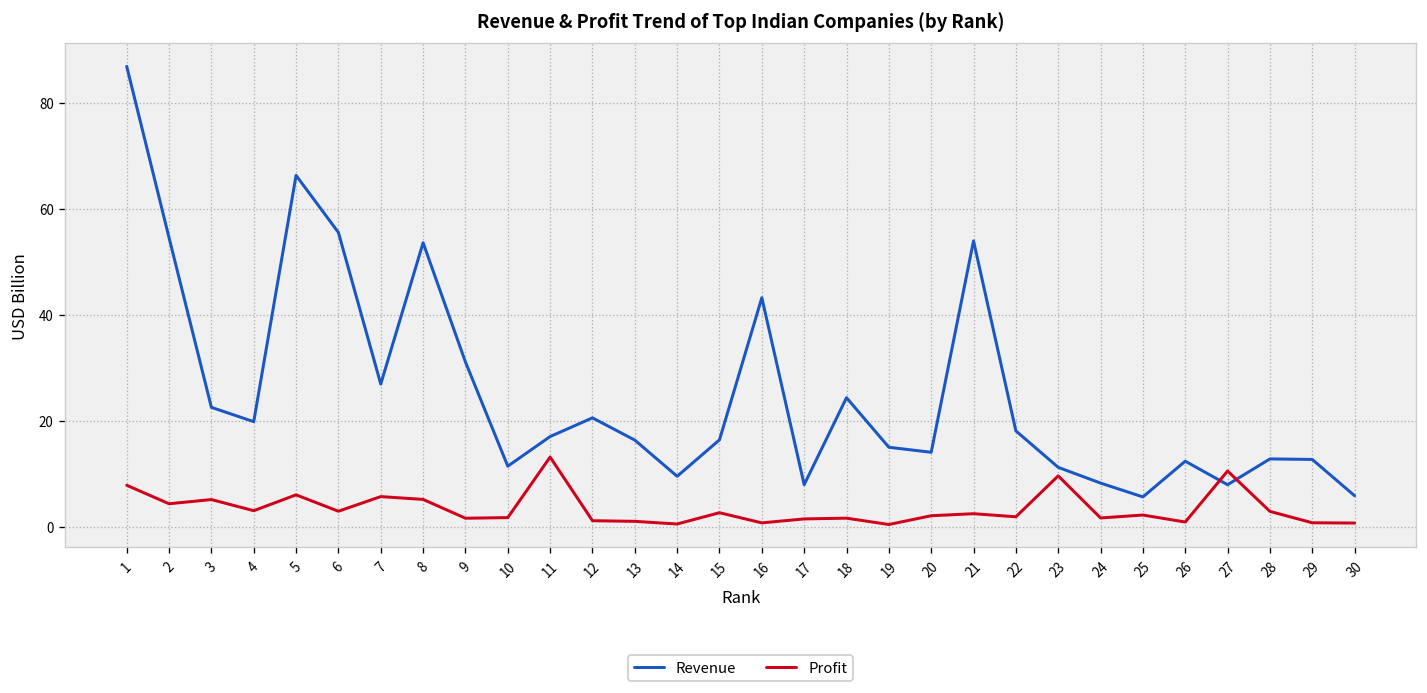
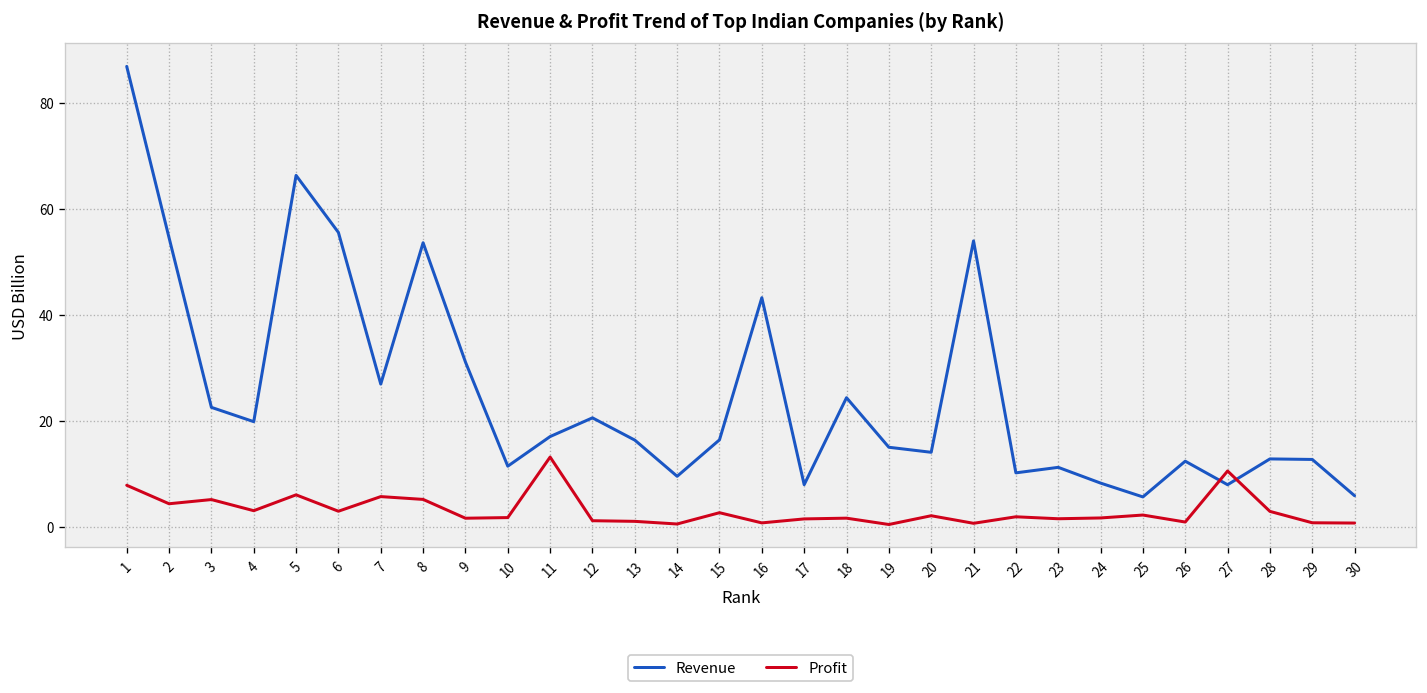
Profit, 21: 2 -> 1
Revenue, 22: 18 -> 10
Profit, 23: 10 -> 1
